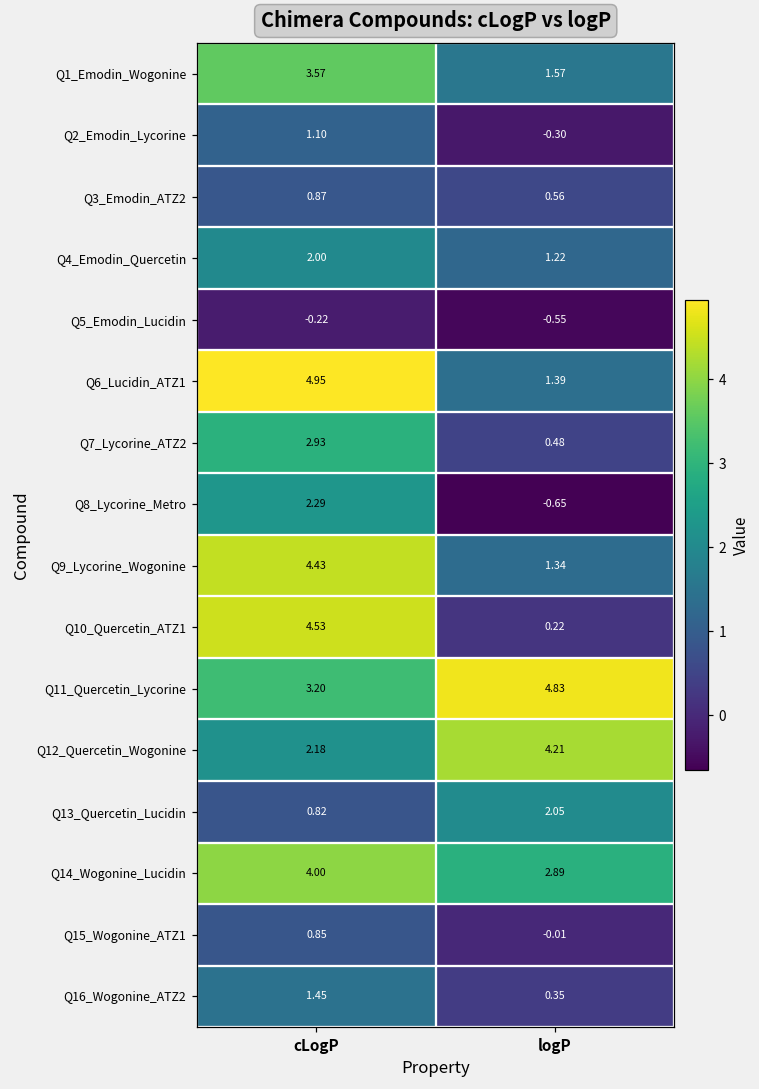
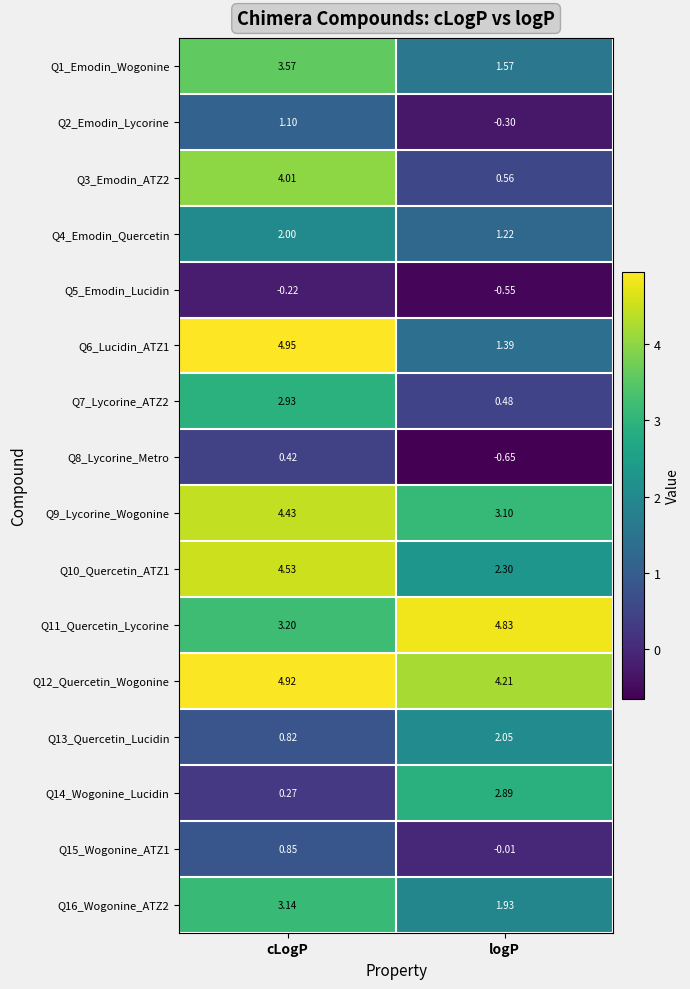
Q3_Emodin_ATZ2, cLogP: 0.87 -> 4.01
Q8_Lycorine_Metro, cLogP: 2.29 -> 0.42
Q9_Lycorine_Wogonine, logP: 1.34 -> 3.10
Q10_Quercetin_ATZ1, logP: 0.22 -> 2.30
Q12_Quercetin_Wogonine, cLogP: 2.18 -> 4.92
Q14_Wogonine_Lucidin, cLogP: 4.00 -> 0.27
Q16_Wogonine_ATZ2, cLogP: 1.45 -> 3.14
Q16_Wogonine_ATZ2, logP: 0.35 -> 1.93
